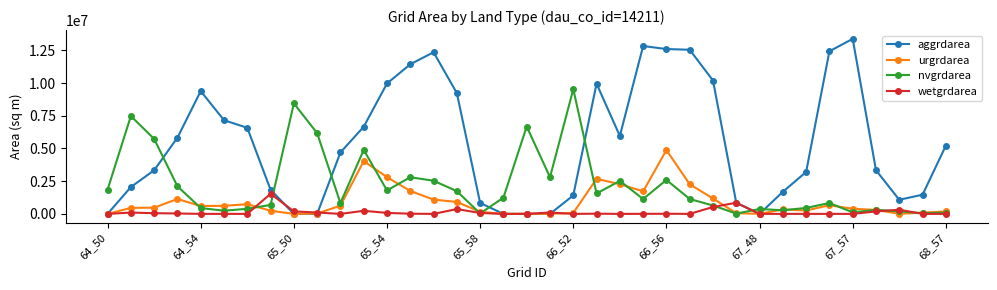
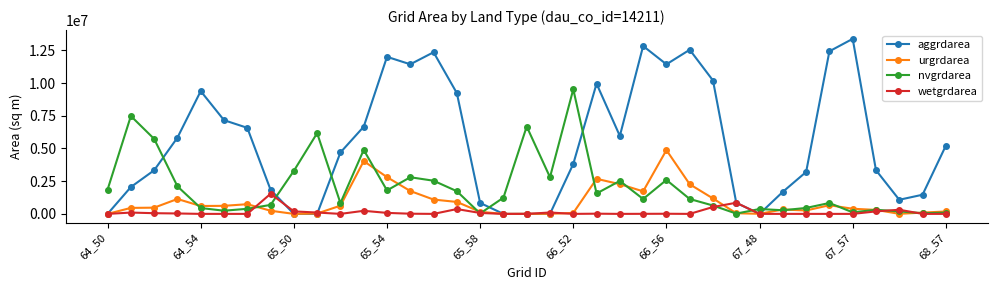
nvgrdarea, 65_50: 8400000 -> 3300000
aggrdarea, 65_54: 10000000 -> 12000000
aggrdarea, 66_52: 1400000 -> 3800000
aggrdarea, 66_56: 12600000 -> 11400000
